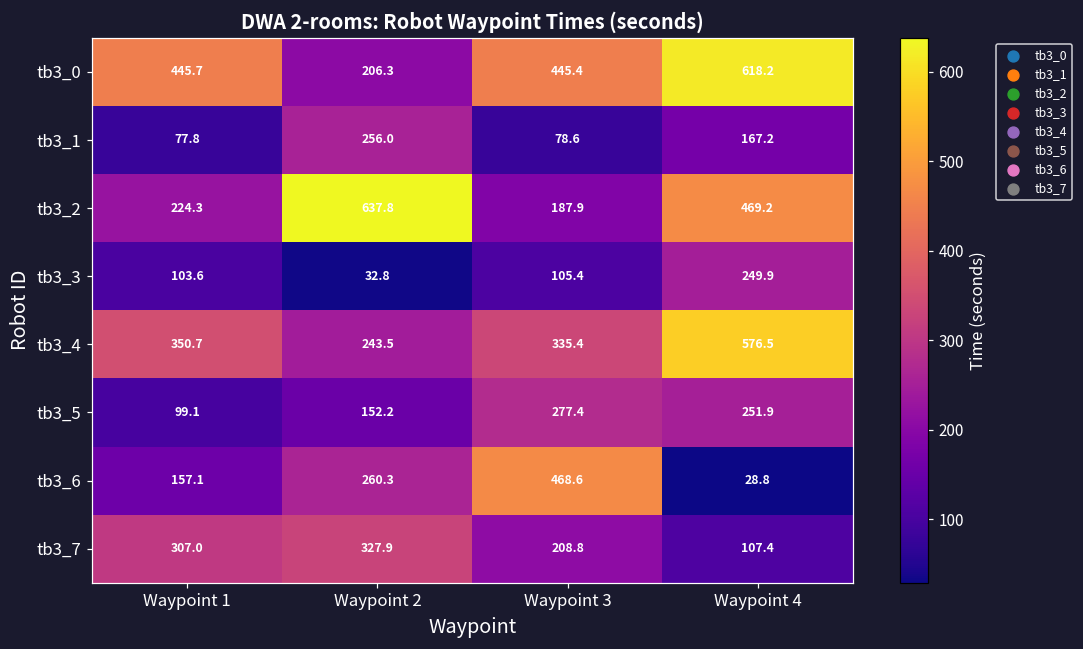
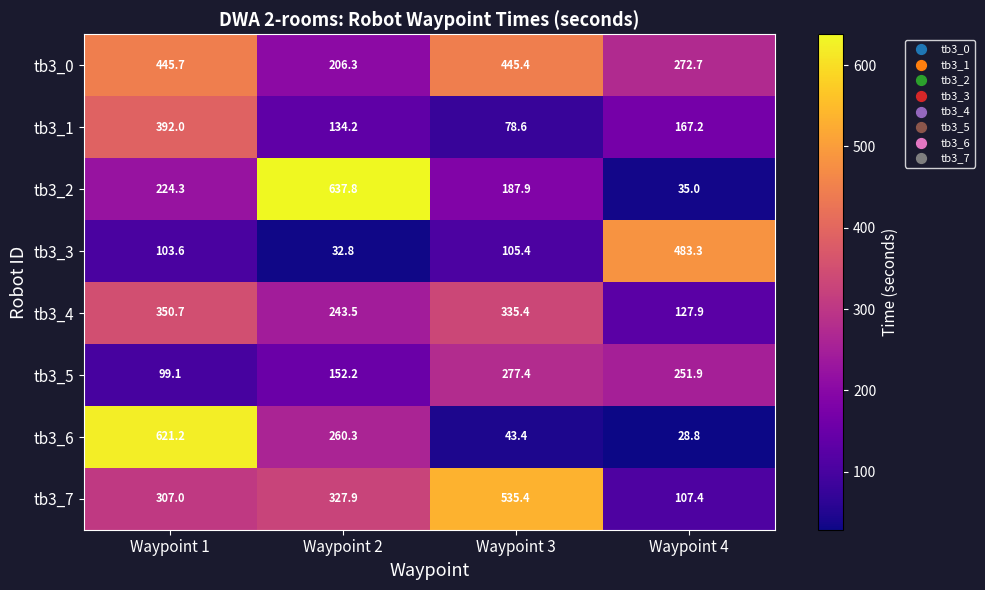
tb3_0, Waypoint 4: 618.2 -> 272.7
tb3_1, Waypoint 1: 77.8 -> 392.0
tb3_1, Waypoint 2: 256.0 -> 134.2
tb3_2, Waypoint 4: 469.2 -> 35.0
tb3_3, Waypoint 4: 249.9 -> 483.3
tb3_4, Waypoint 4: 576.5 -> 127.9
tb3_6, Waypoint 1: 157.1 -> 621.2
tb3_6, Waypoint 3: 468.6 -> 43.4
tb3_7, Waypoint 3: 208.8 -> 535.4
